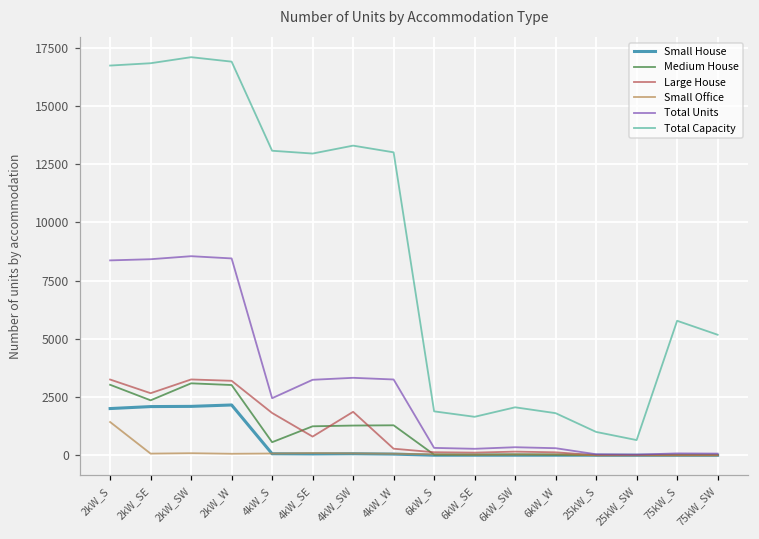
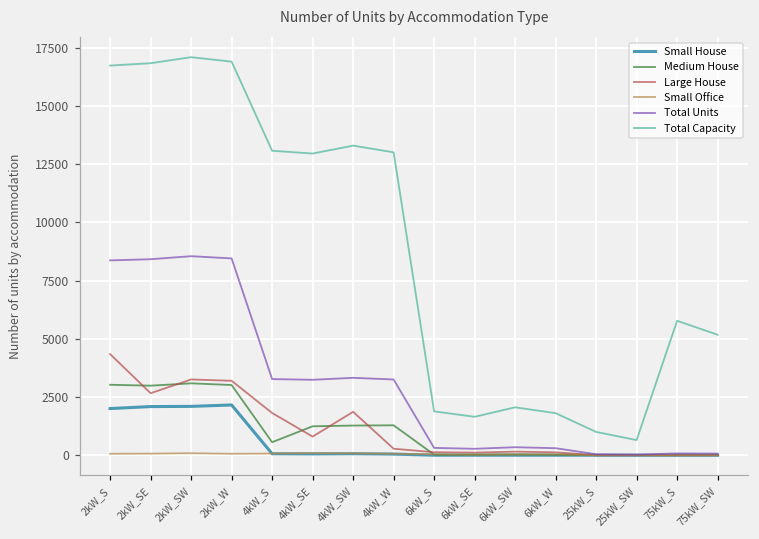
Large House, 2kW_S: 3300 -> 4300
Small Office, 2kW_S: 1400 -> 100
Medium House, 2kW_SE: 2400 -> 3000
Total Units, 4kW_S: 2400 -> 3300
